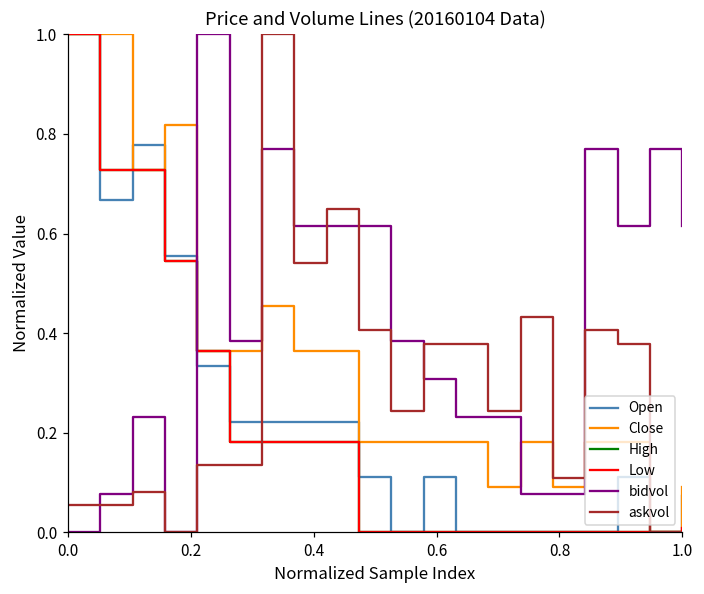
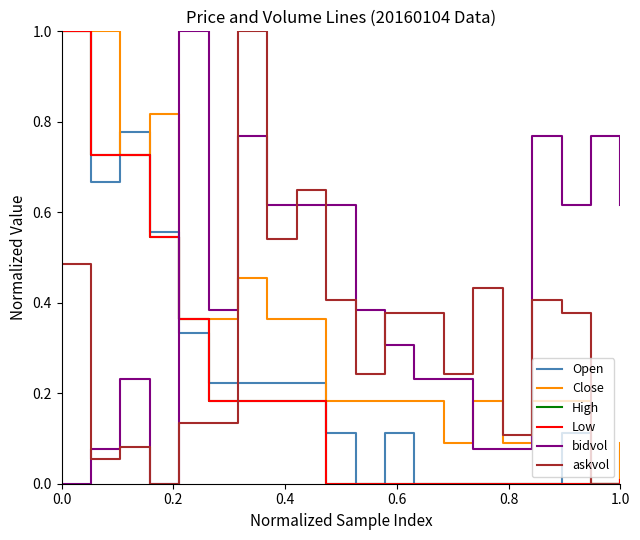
askvol, 0.0: 0.05 -> 0.49
